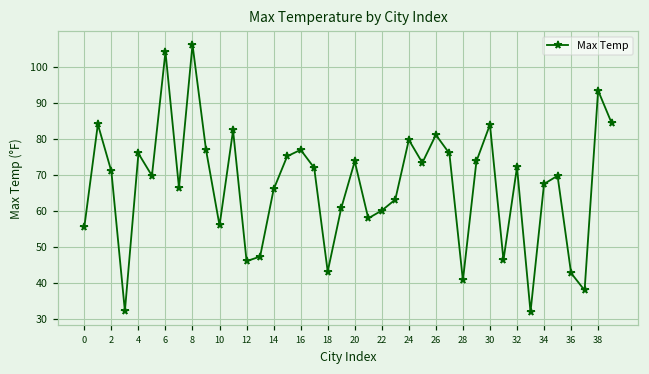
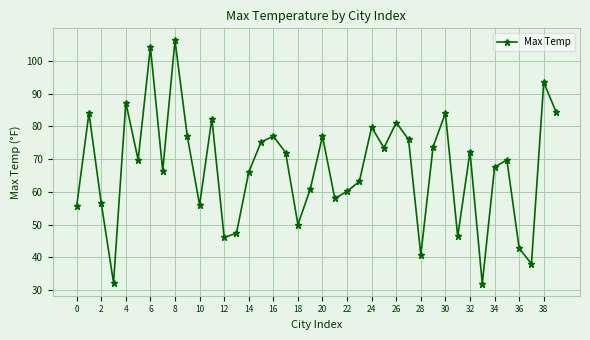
2: 71 -> 57
4: 76 -> 87
18: 43 -> 50
20: 74 -> 77
